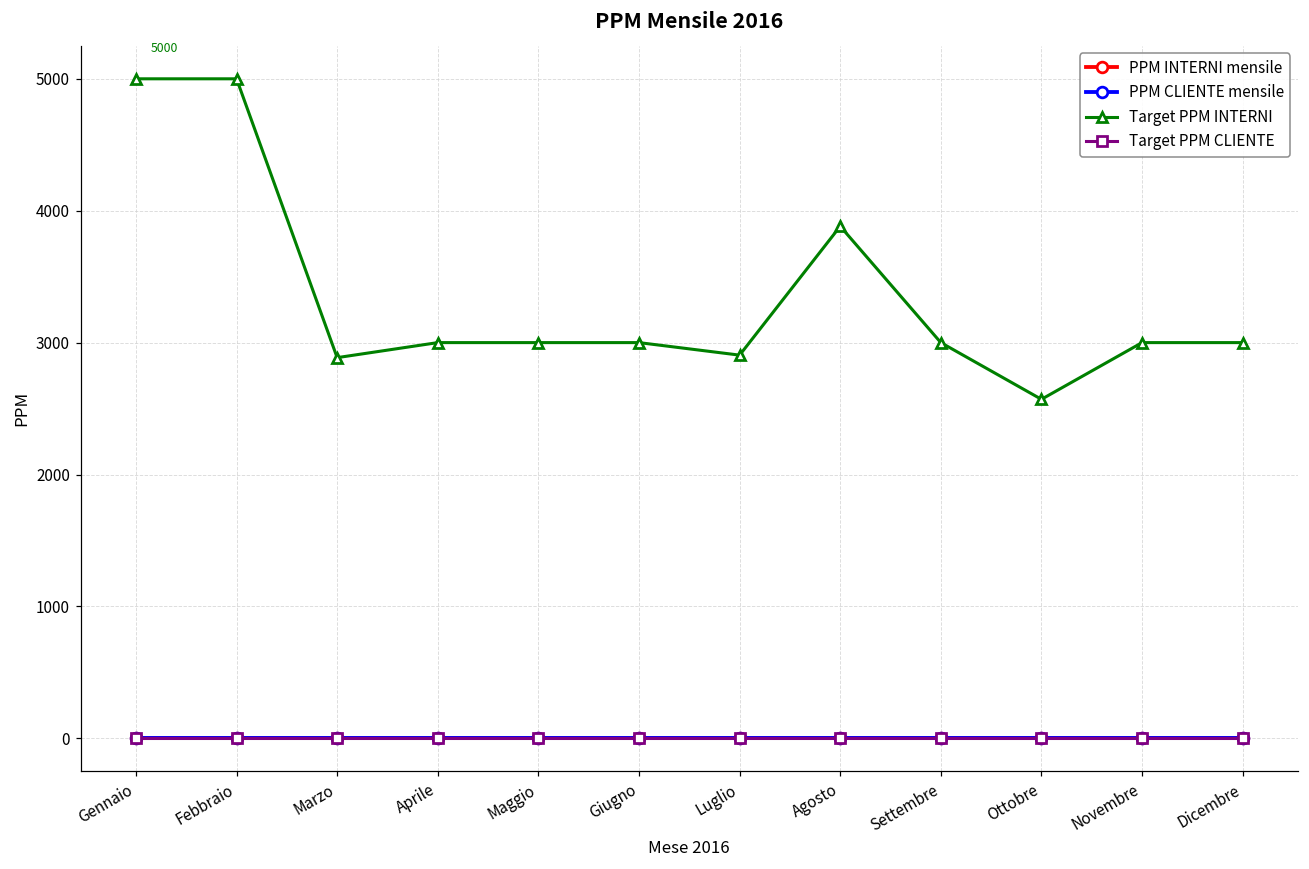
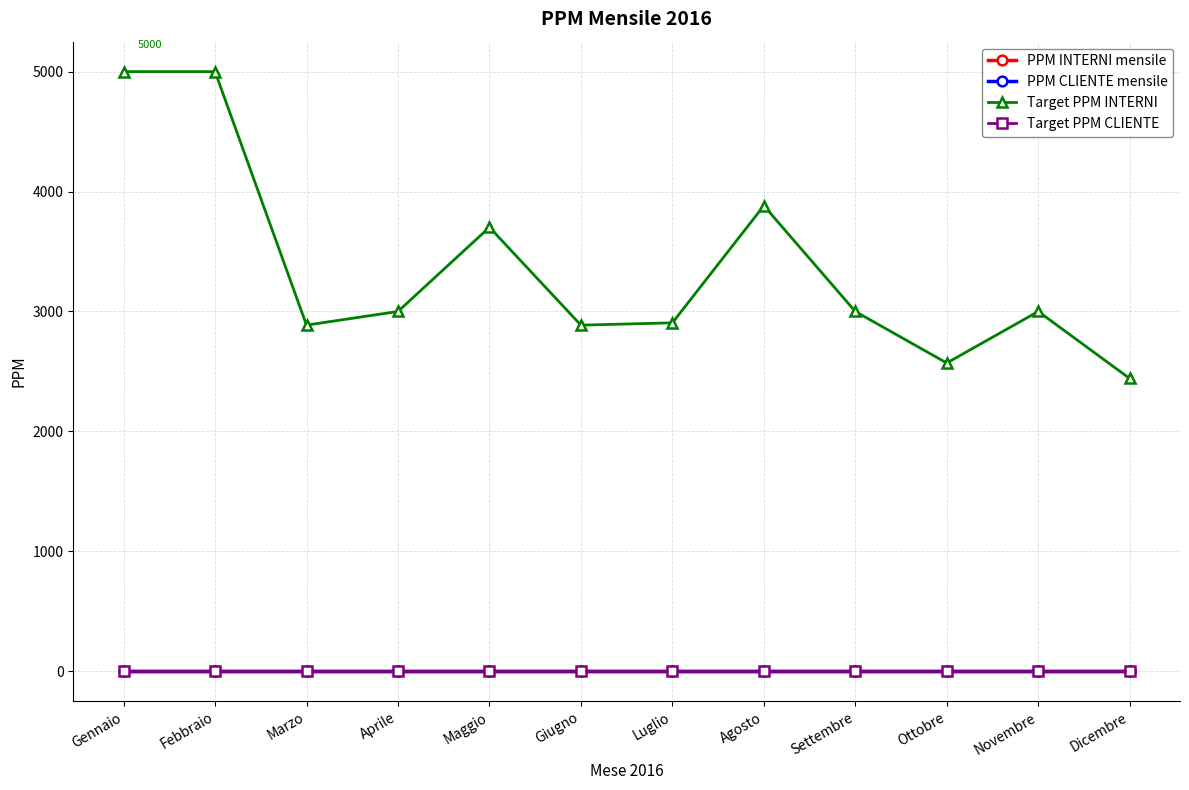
Target PPM INTERNI, Maggio: 3000 -> 3700
Target PPM INTERNI, Giugno: 3000 -> 2890
Target PPM INTERNI, Dicembre: 3000 -> 2440
